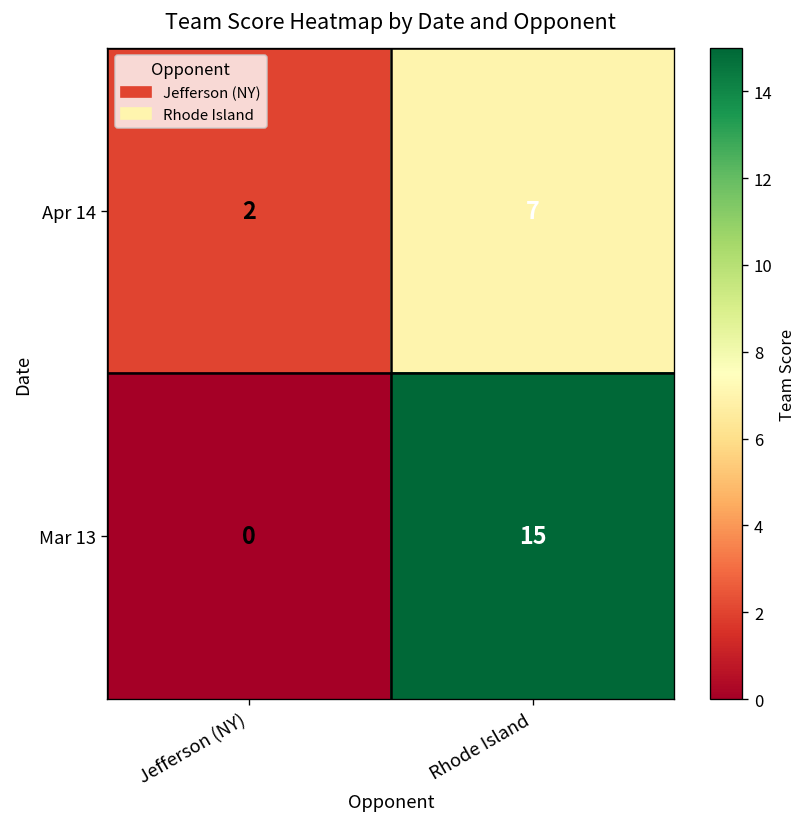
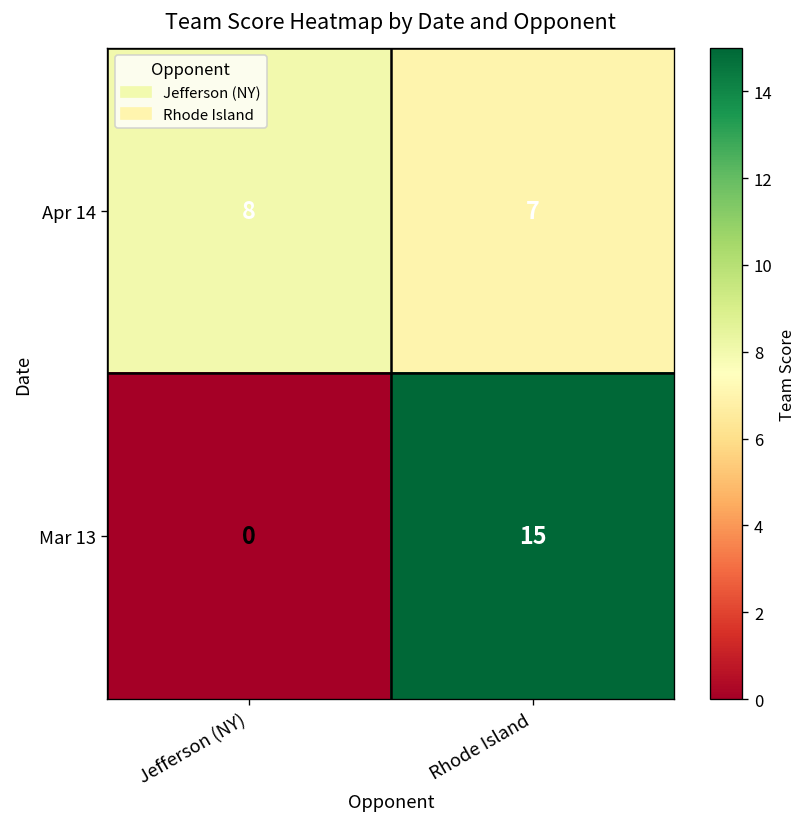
Apr 14, Jefferson (NY): 2 -> 8
